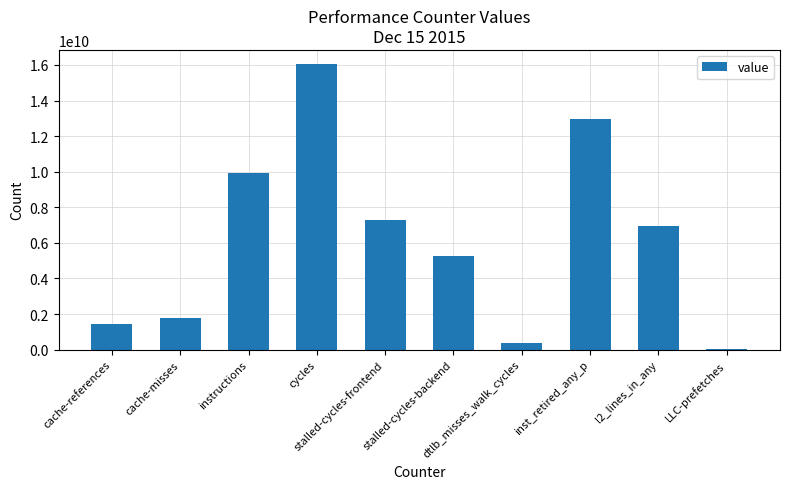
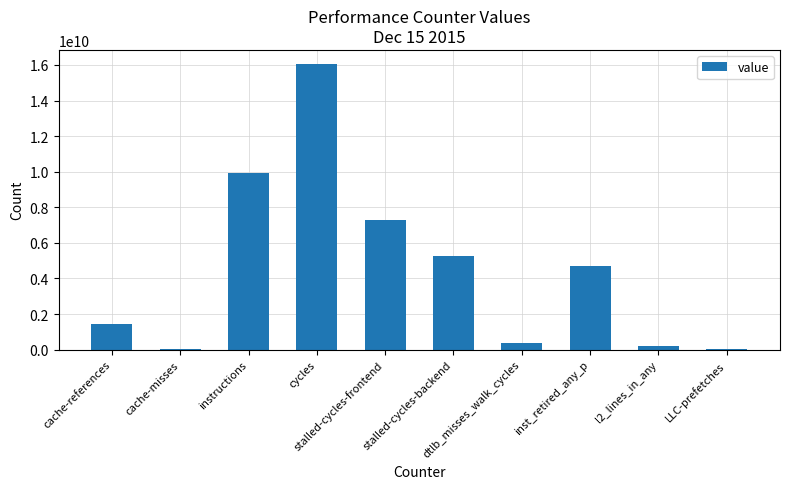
cache-misses: 1800000000 -> 0
inst_retired_any_p: 13000000000 -> 4700000000
l2_lines_in_any: 7000000000 -> 200000000
